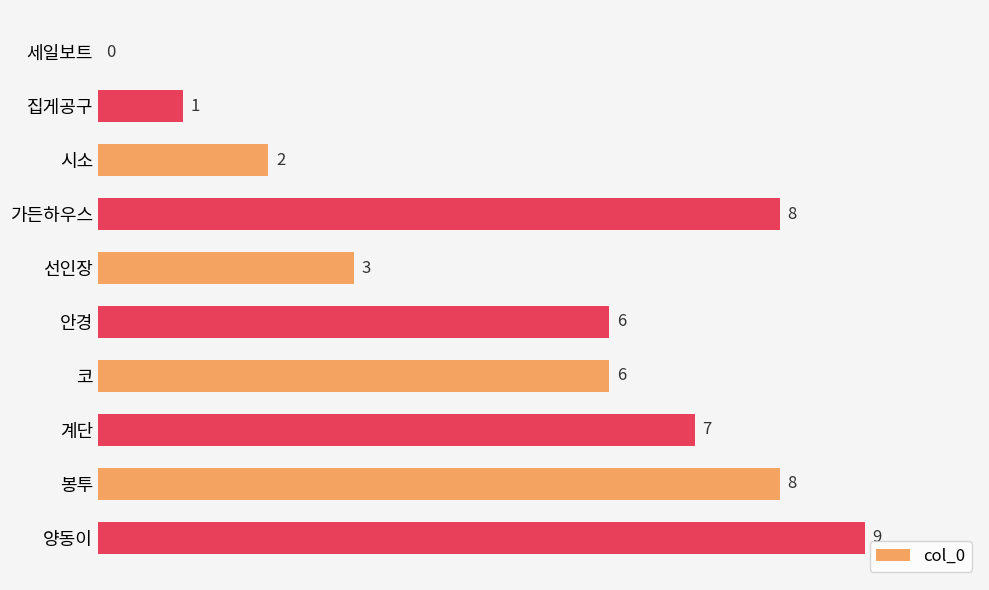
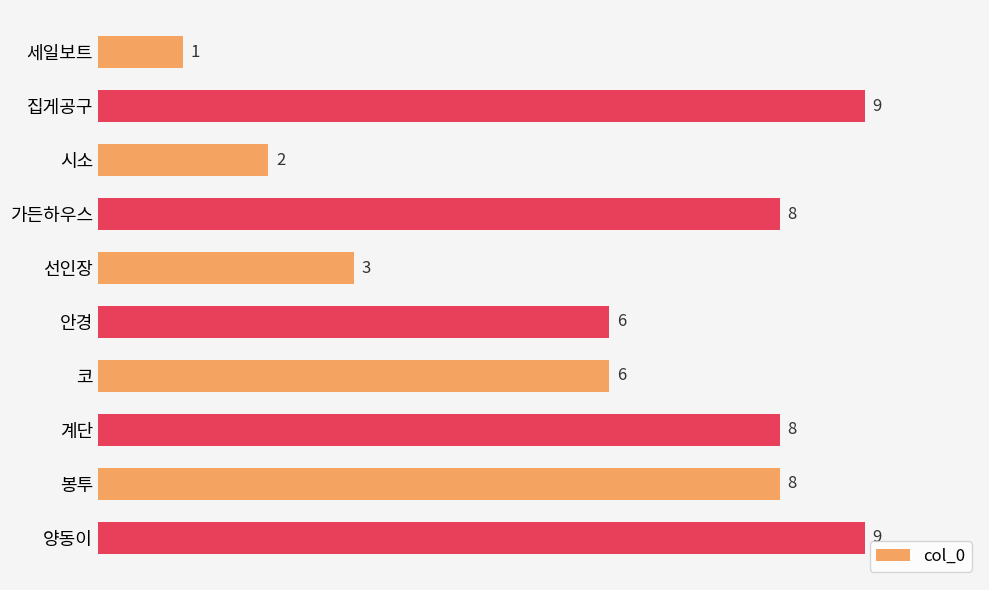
세일보트: 0 -> 1
집게공구: 1 -> 9
계단: 7 -> 8
